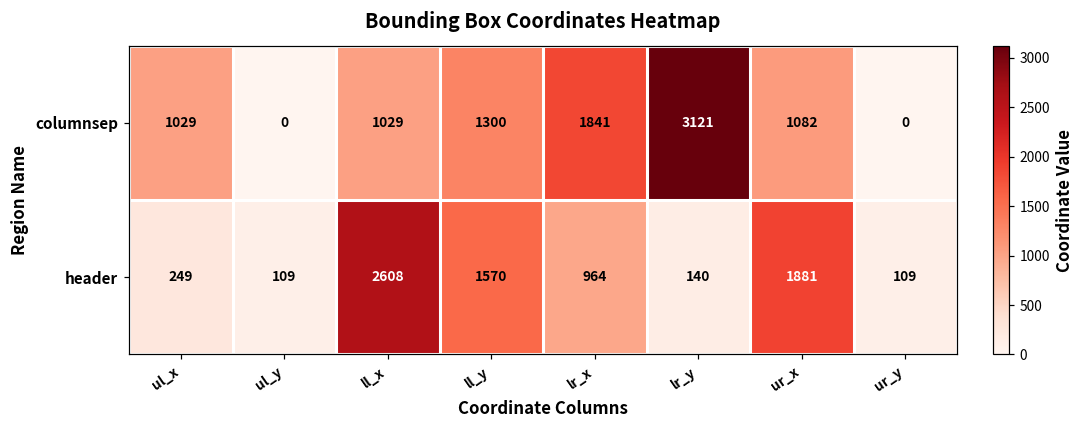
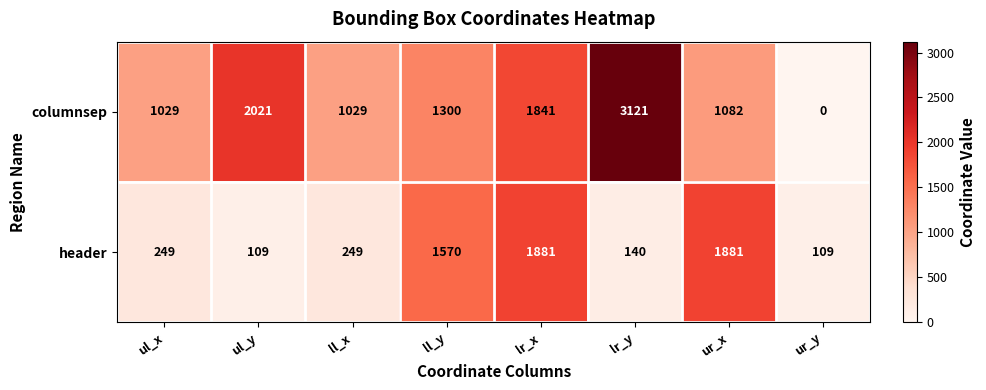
columnsep, ul_y: 0 -> 2021
header, ll_x: 2608 -> 249
header, lr_x: 964 -> 1881
